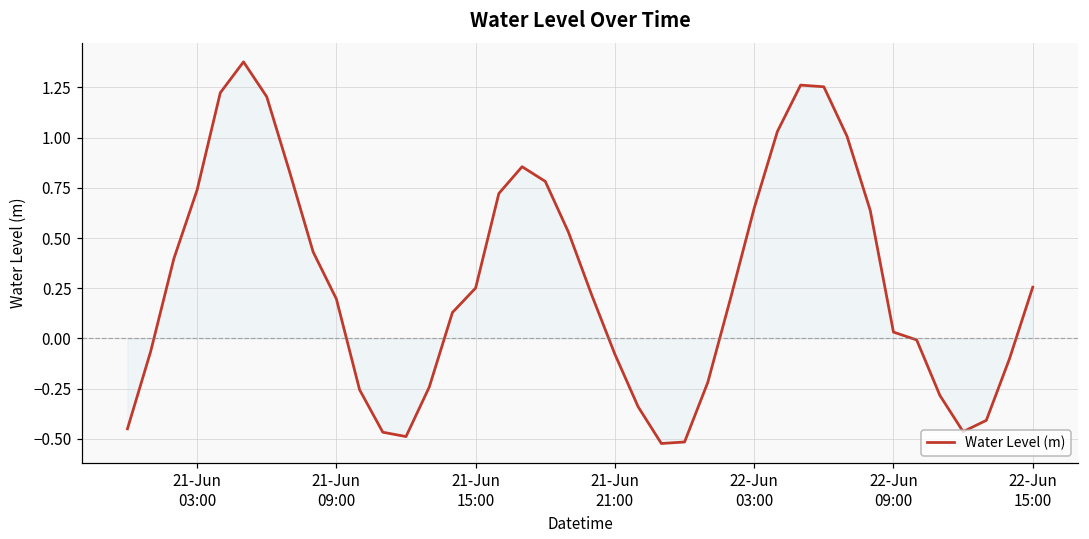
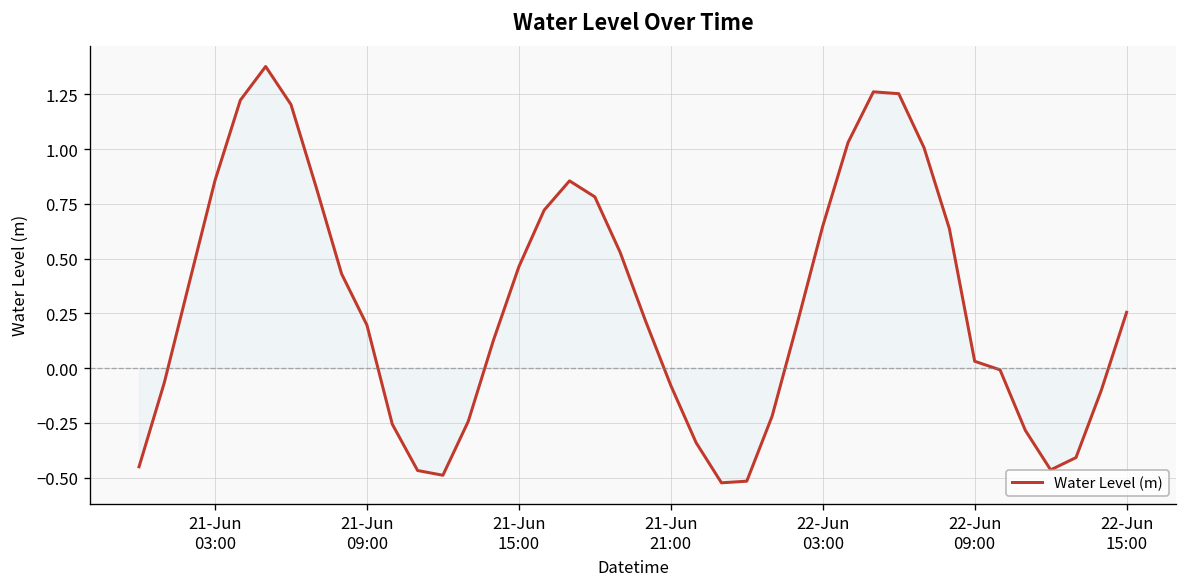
Water Level (m), 21-Jun 03:00: 0.74 -> 0.86
Water Level (m), 21-Jun 15:00: 0.25 -> 0.46
